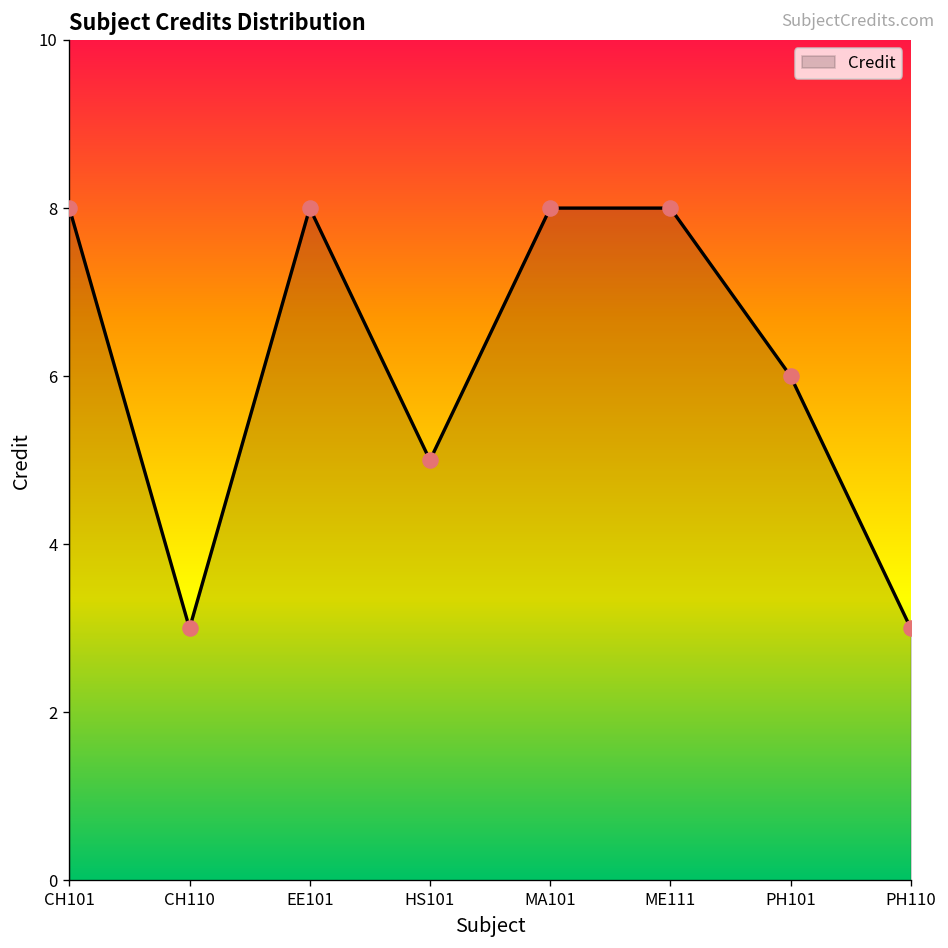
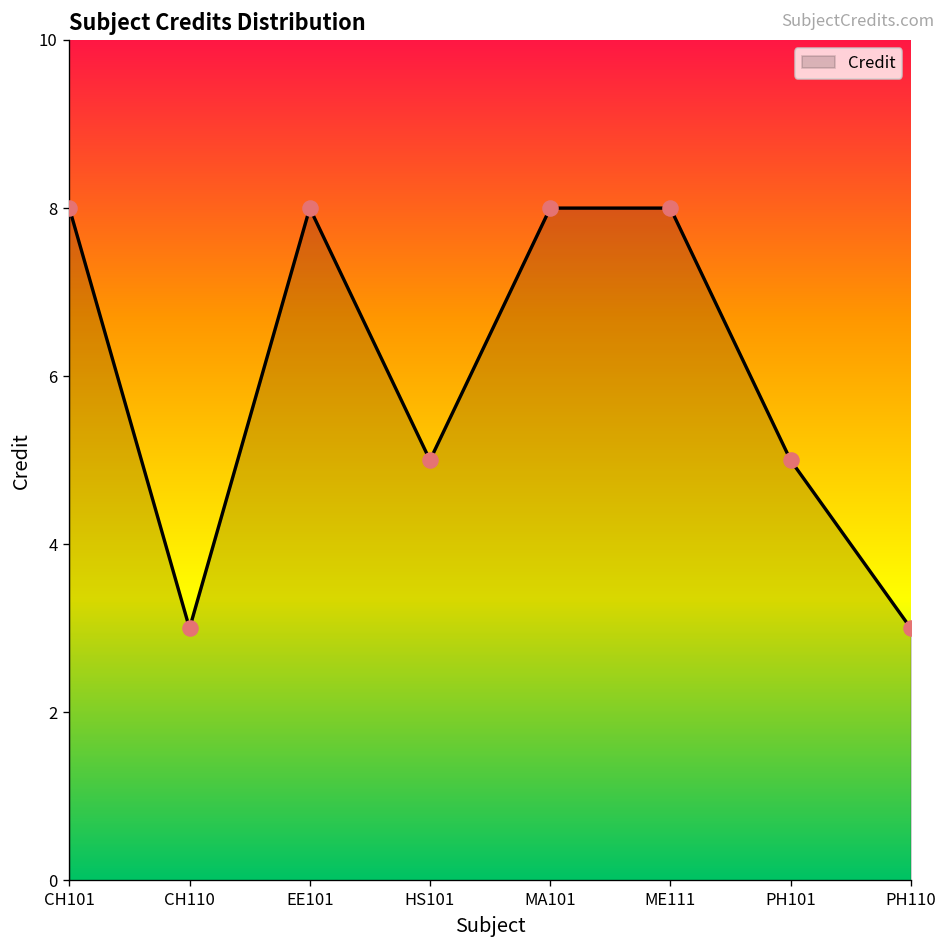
PH101: 6 -> 5
